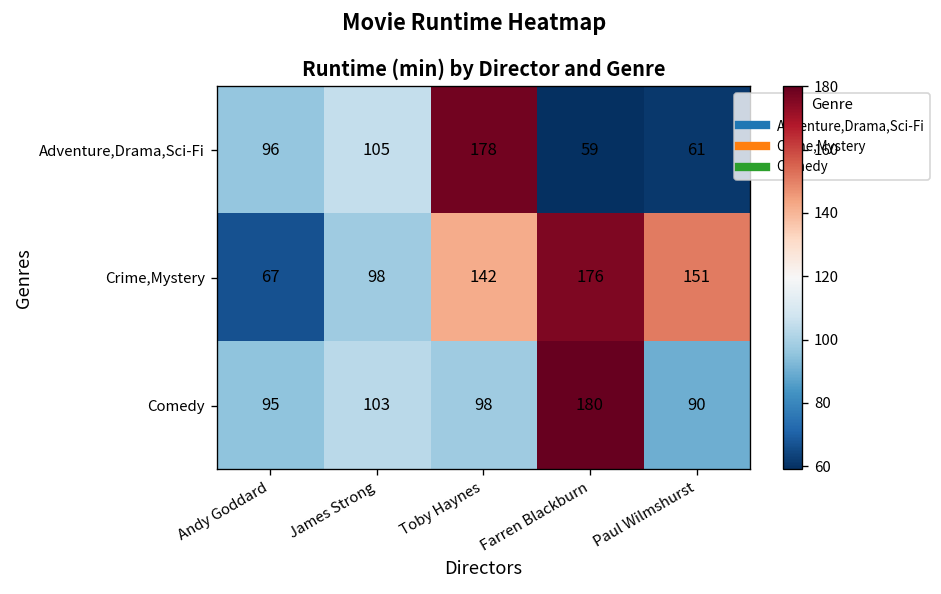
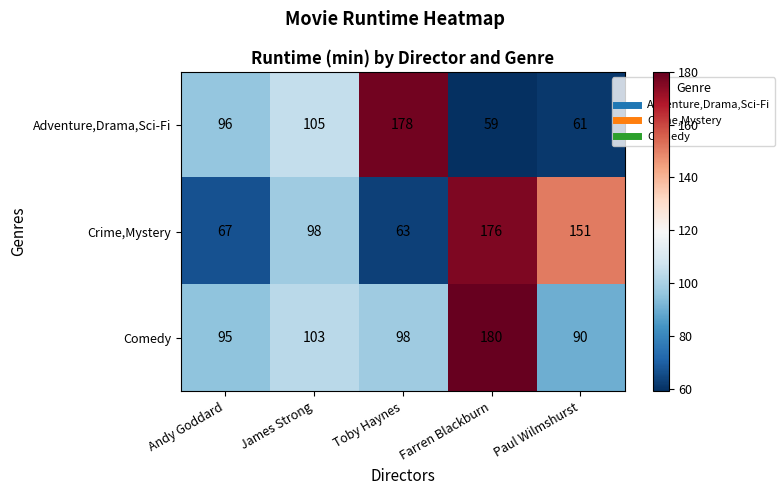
Crime,Mystery, Toby Haynes: 142 -> 63
